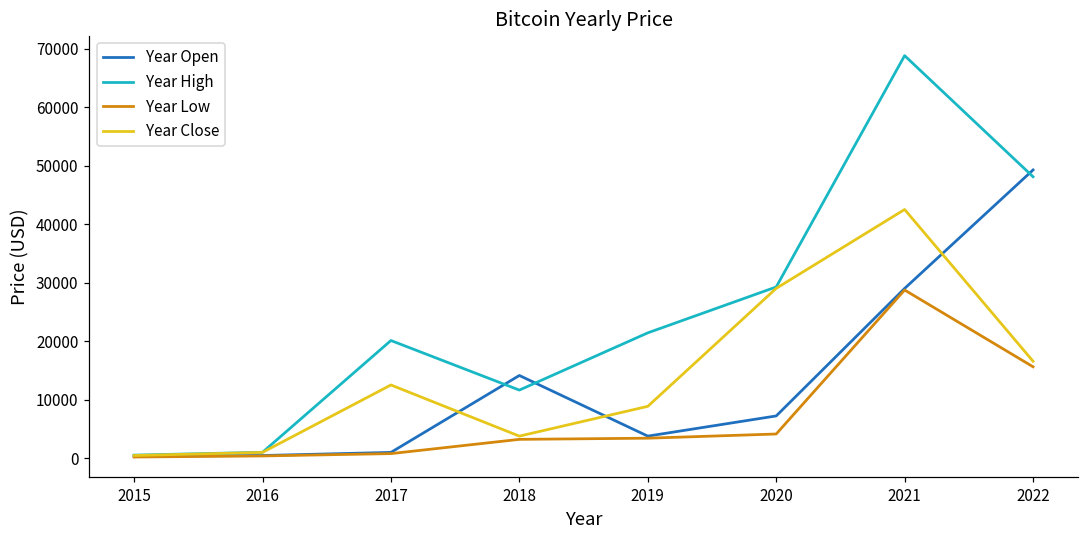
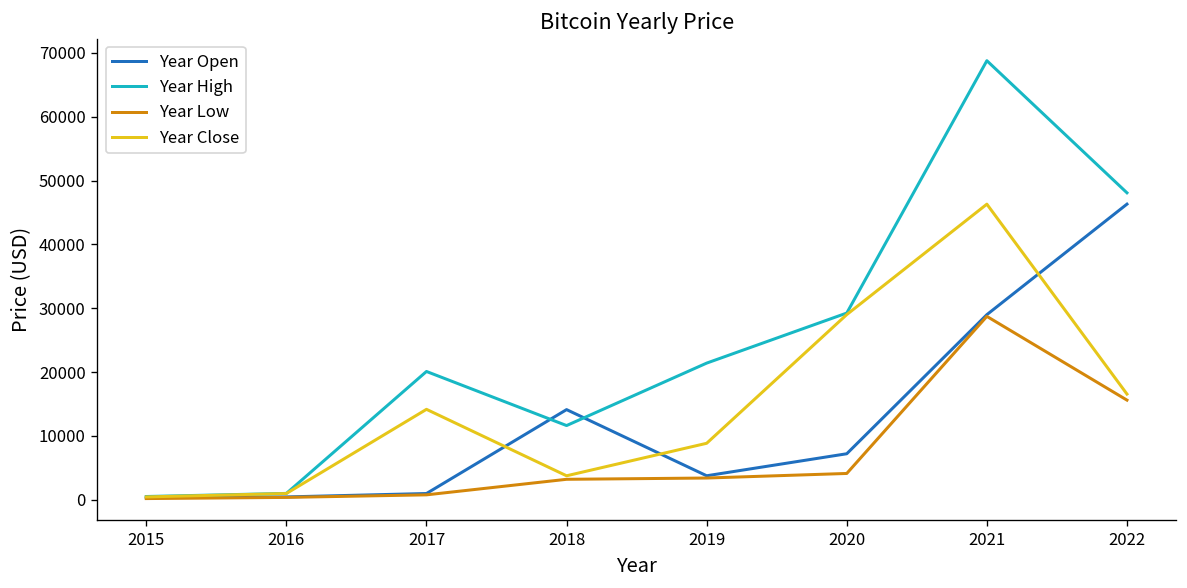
Year Close, 2017: 12000 -> 14000
Year Close, 2021: 42000 -> 46000
Year Open, 2022: 49000 -> 46000
